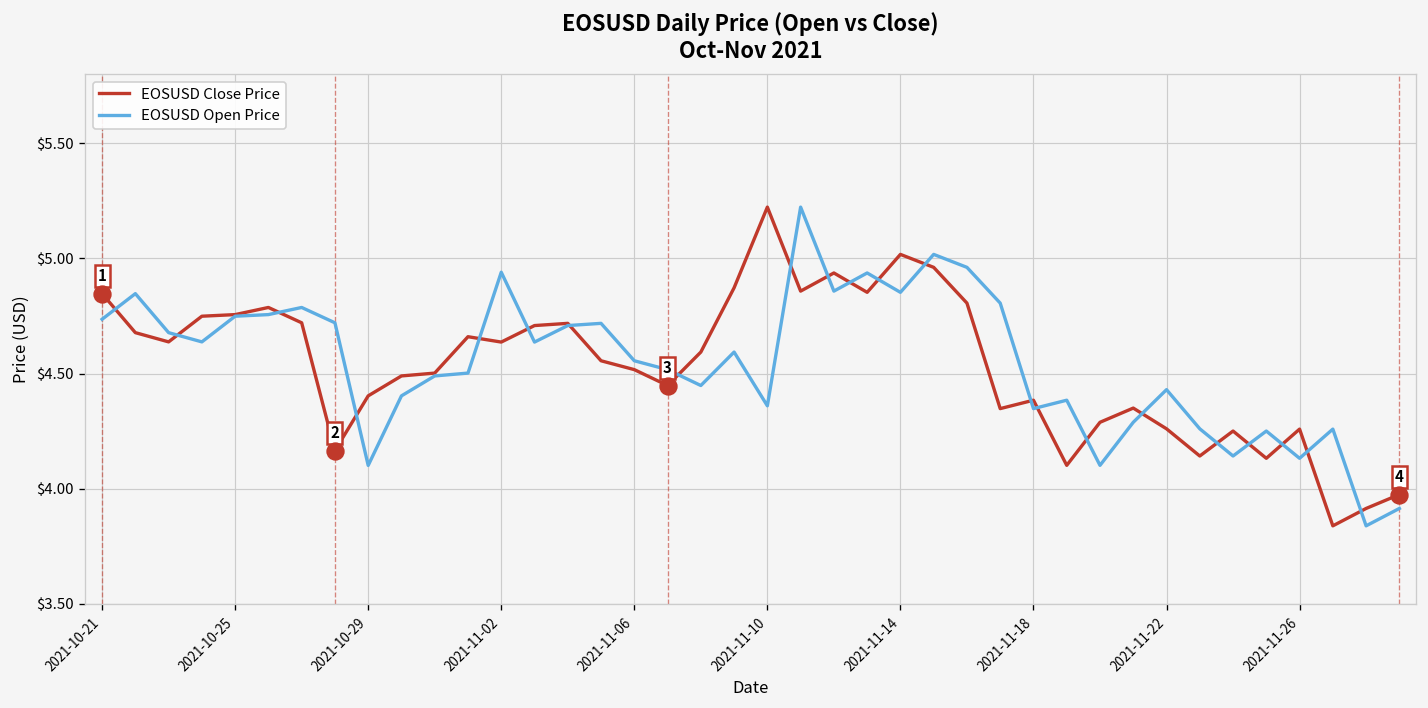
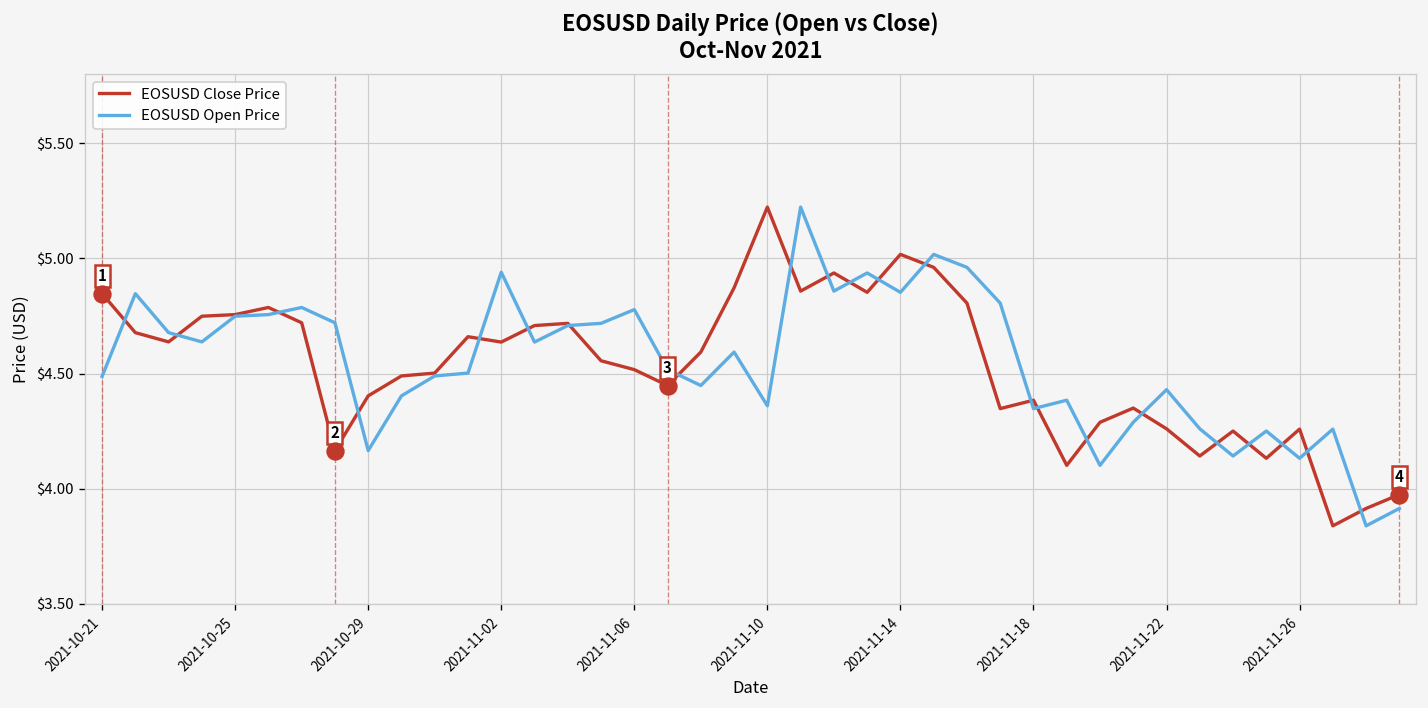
EOSUSD Open Price, 2021-10-21: $4.74 -> $4.49
EOSUSD Open Price, 2021-10-29: $4.10 -> $4.17
EOSUSD Open Price, 2021-11-06: $4.56 -> $4.78
